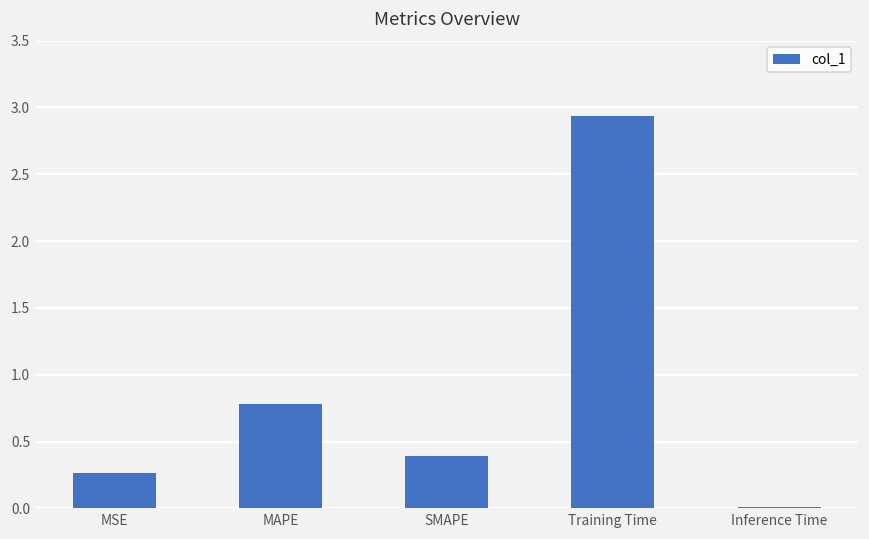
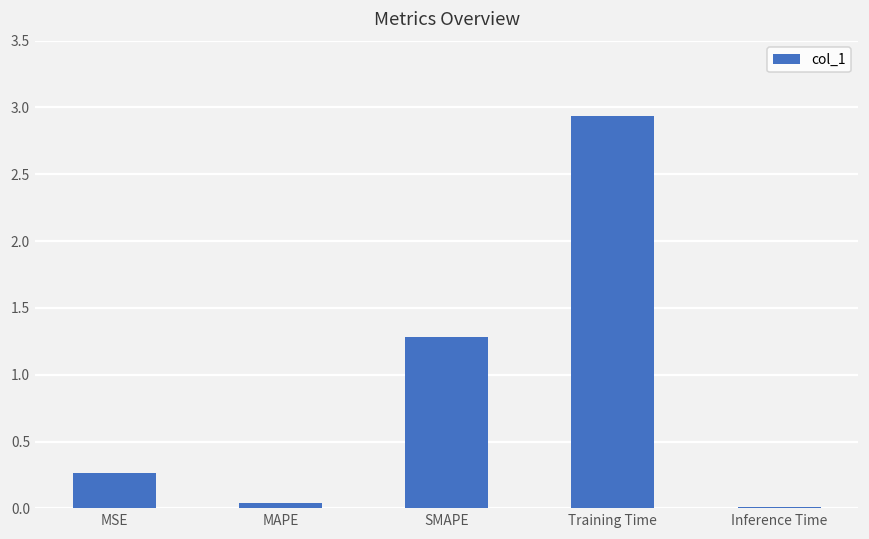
MAPE: 0.78 -> 0.04
SMAPE: 0.39 -> 1.28
